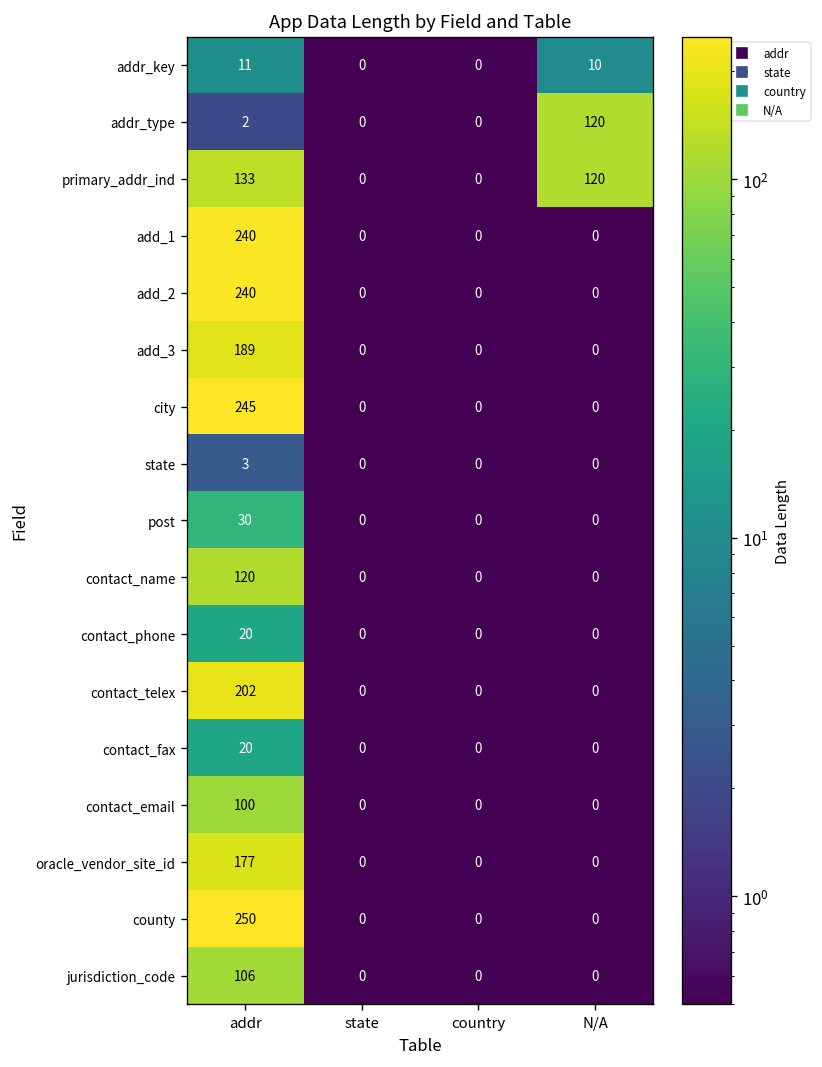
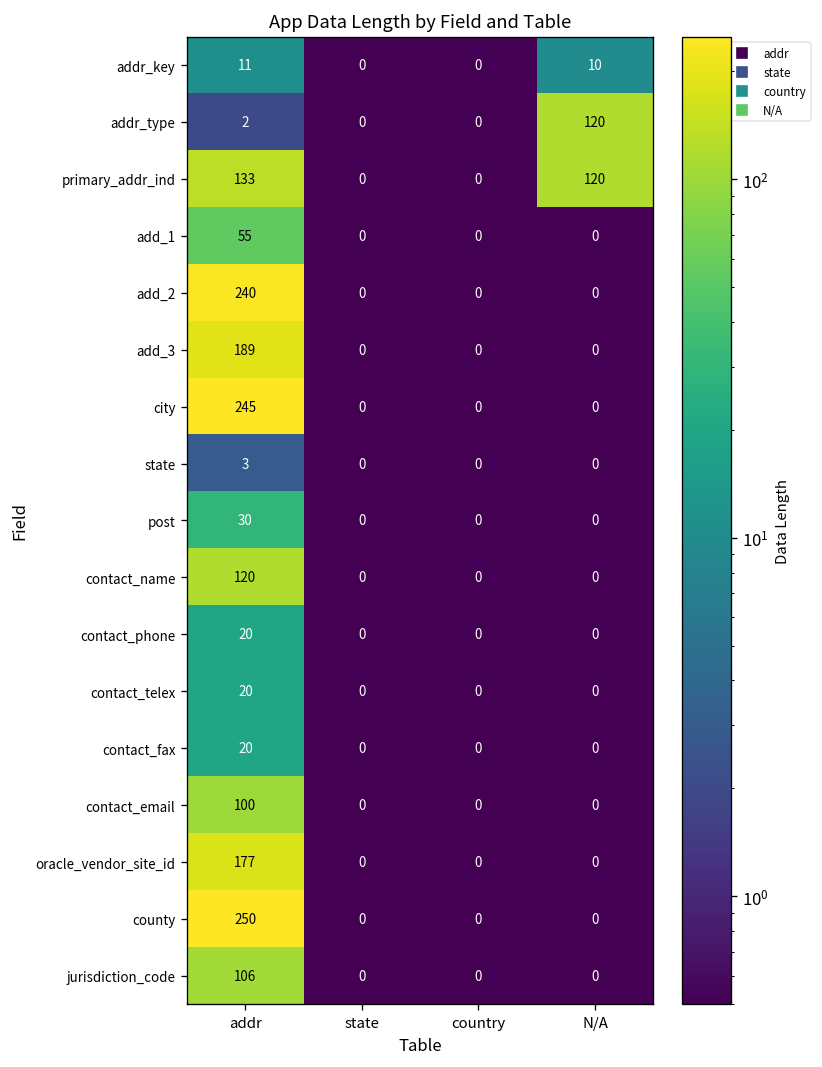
add_1, addr: 240 -> 55
contact_telex, addr: 202 -> 20
